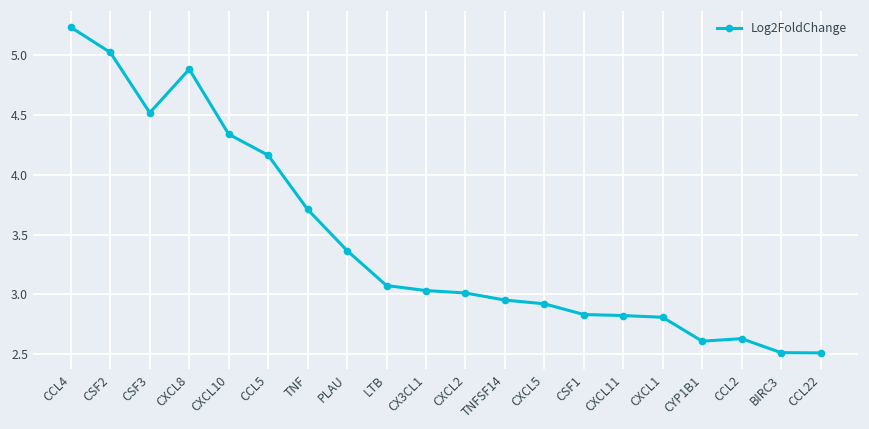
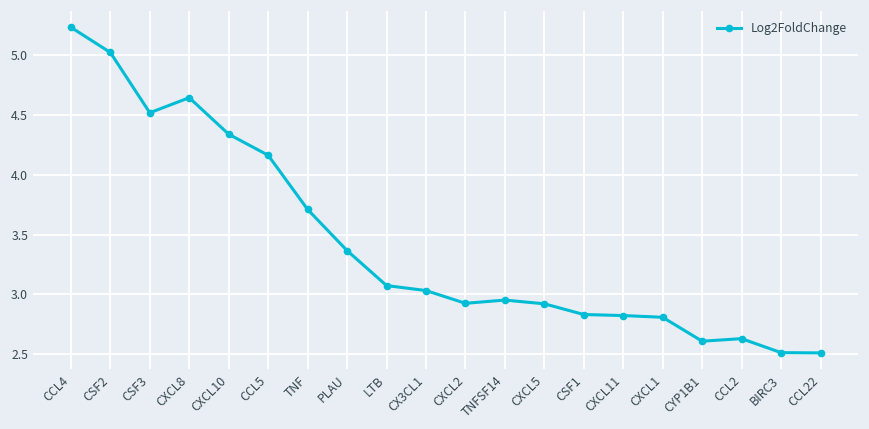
CXCL8: 4.88 -> 4.65
CXCL2: 3.01 -> 2.92
